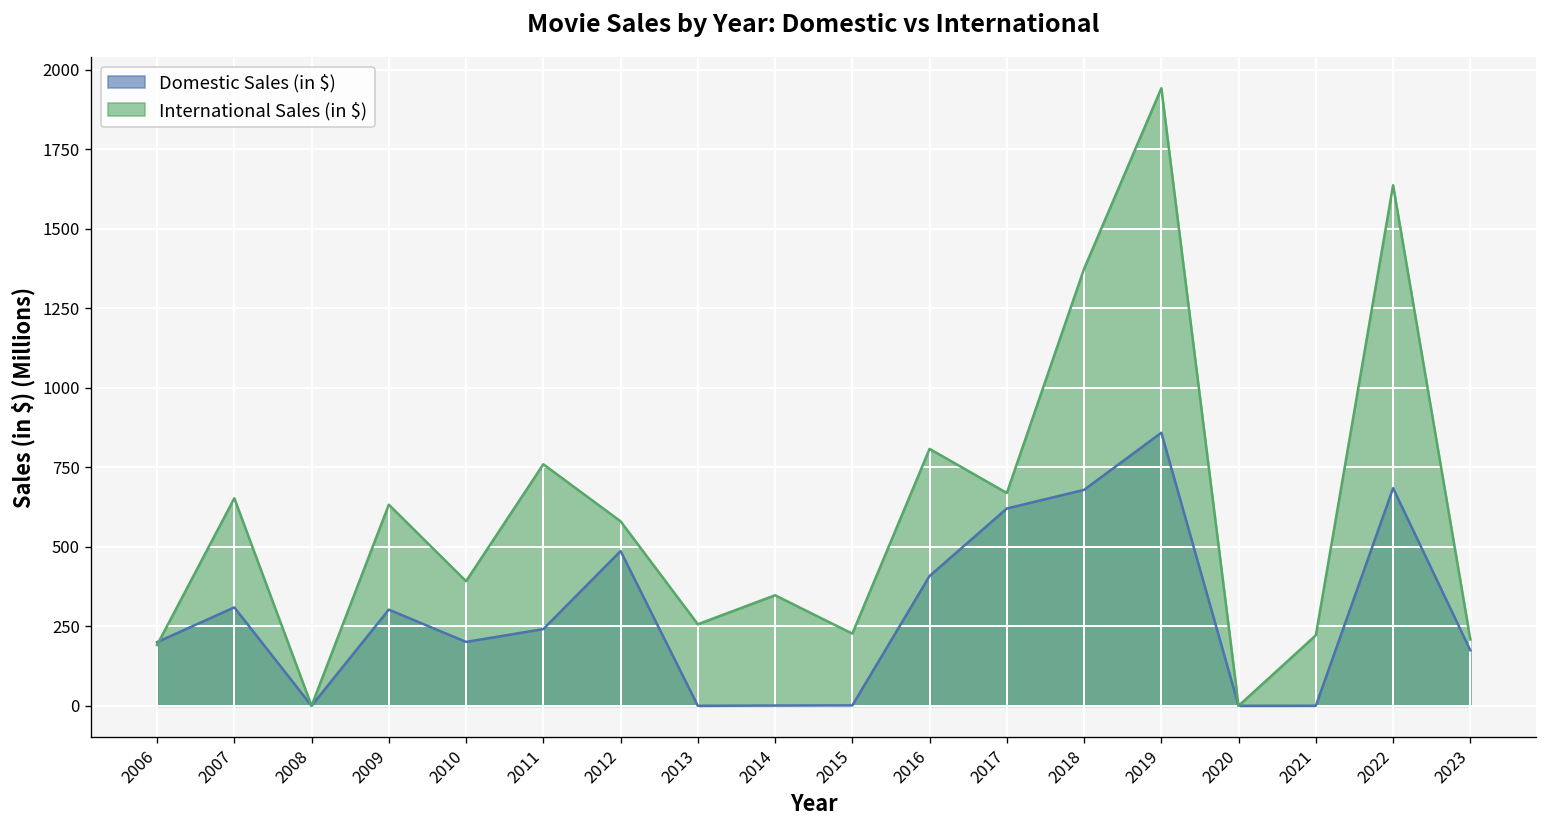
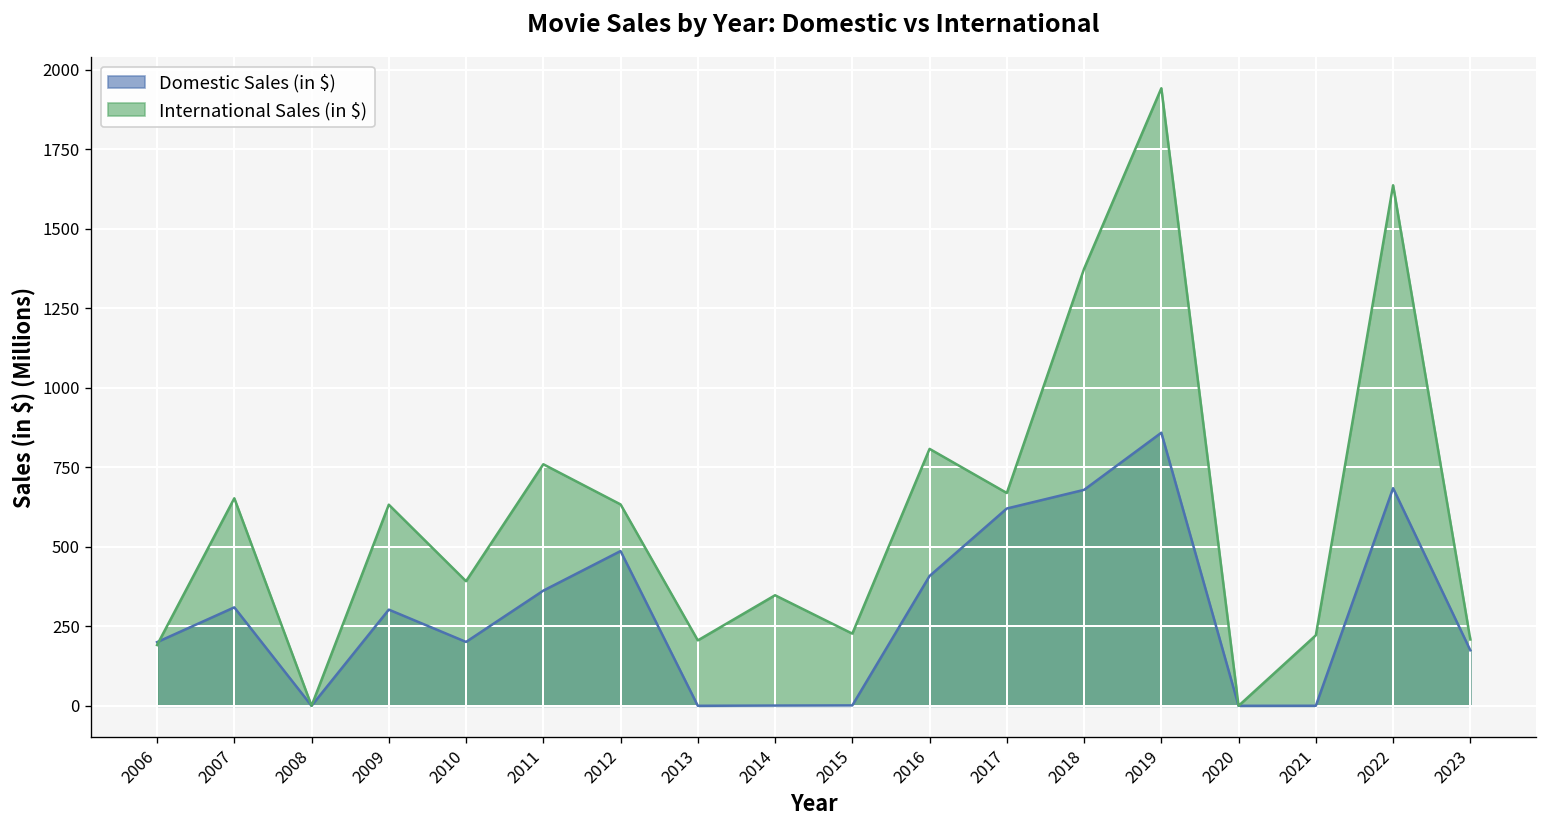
Domestic Sales (in $), 2011: 240 -> 360
International Sales (in $), 2012: 580 -> 630
International Sales (in $), 2013: 260 -> 210
